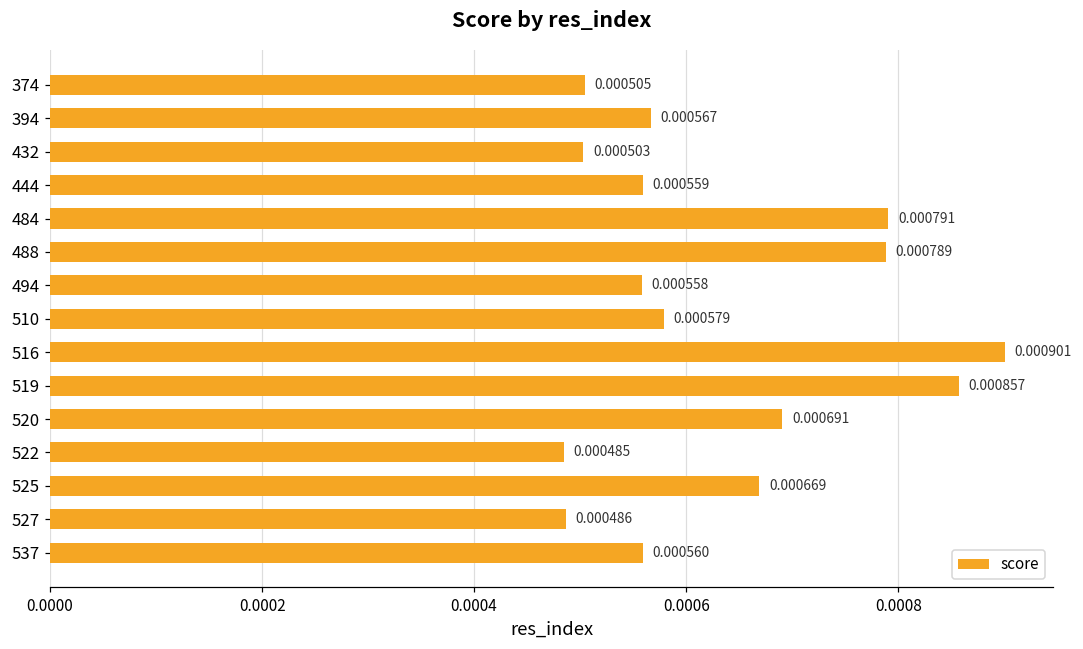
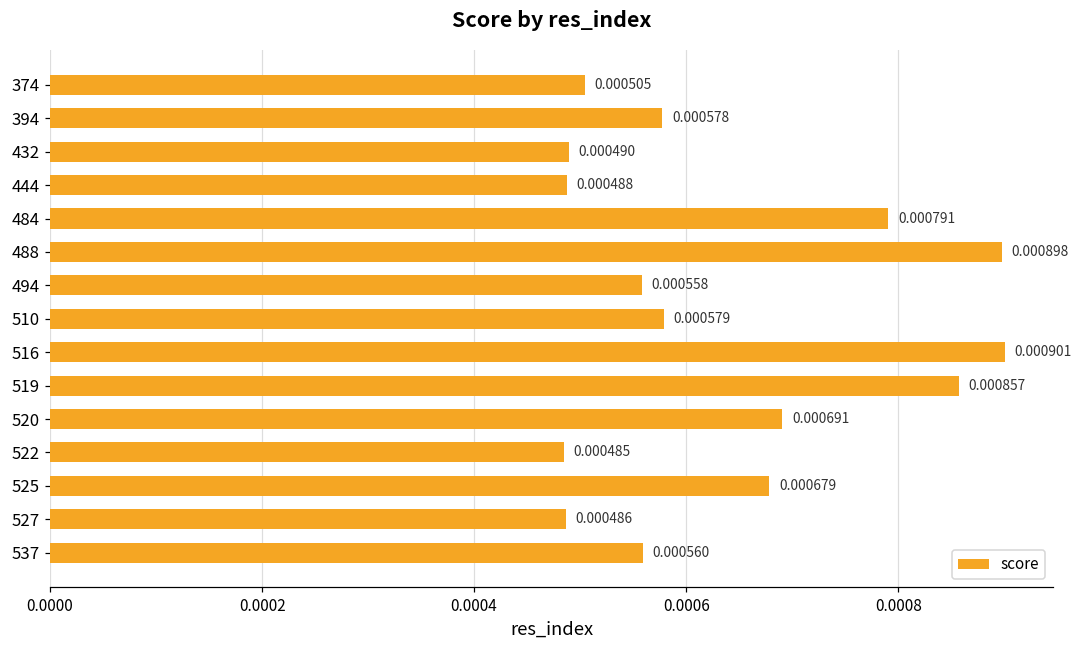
394: 0.000567 -> 0.000578
432: 0.000503 -> 0.000490
444: 0.000559 -> 0.000488
488: 0.000789 -> 0.000898
525: 0.000669 -> 0.000679
